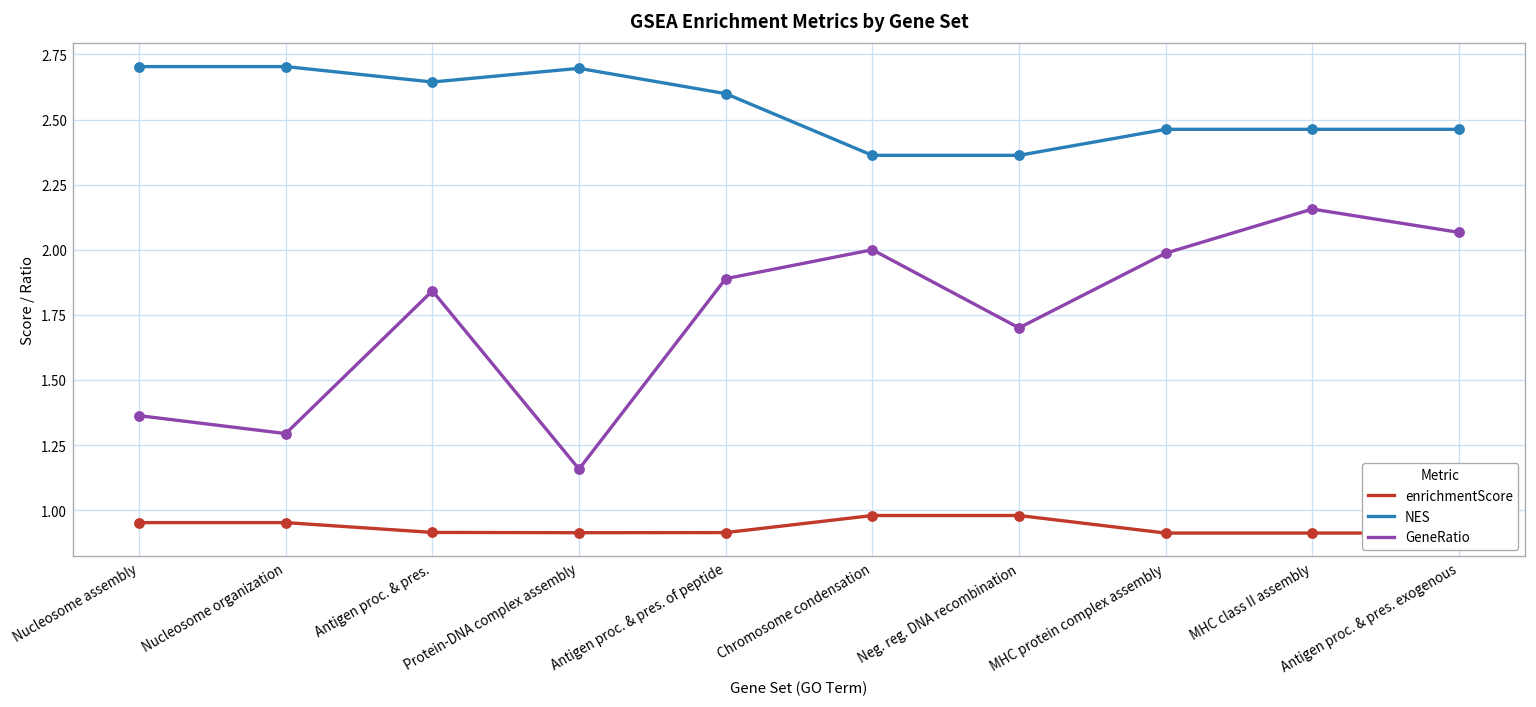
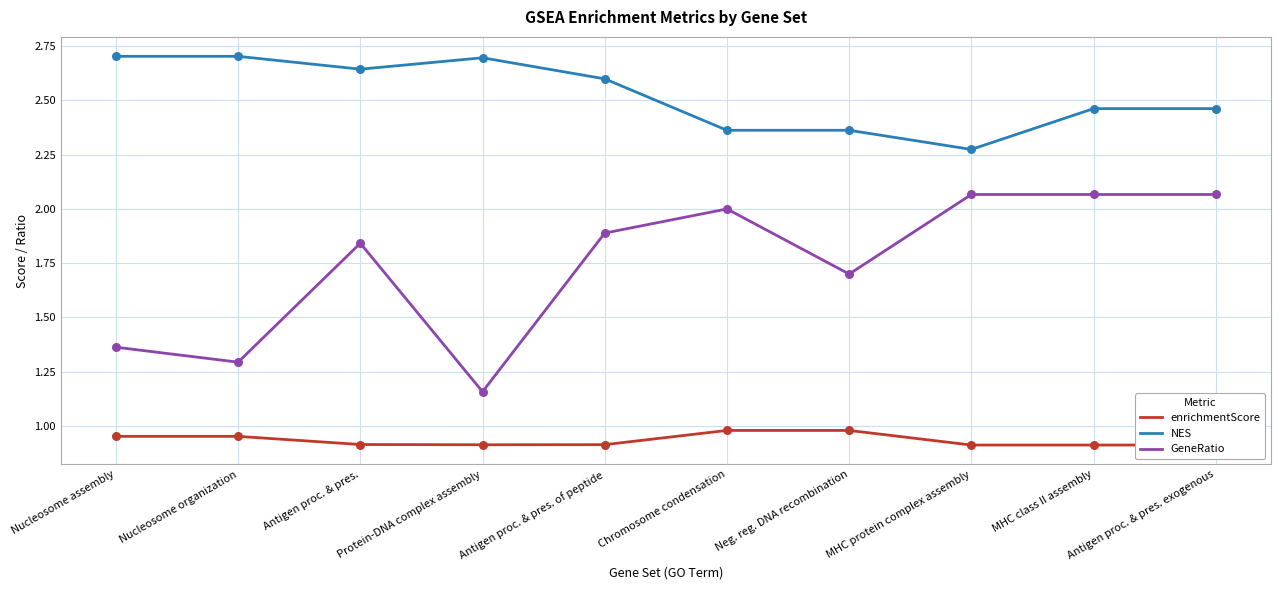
NES, MHC protein complex assembly: 2.46 -> 2.27
GeneRatio, MHC protein complex assembly: 1.99 -> 2.07
GeneRatio, MHC class II assembly: 2.16 -> 2.07
